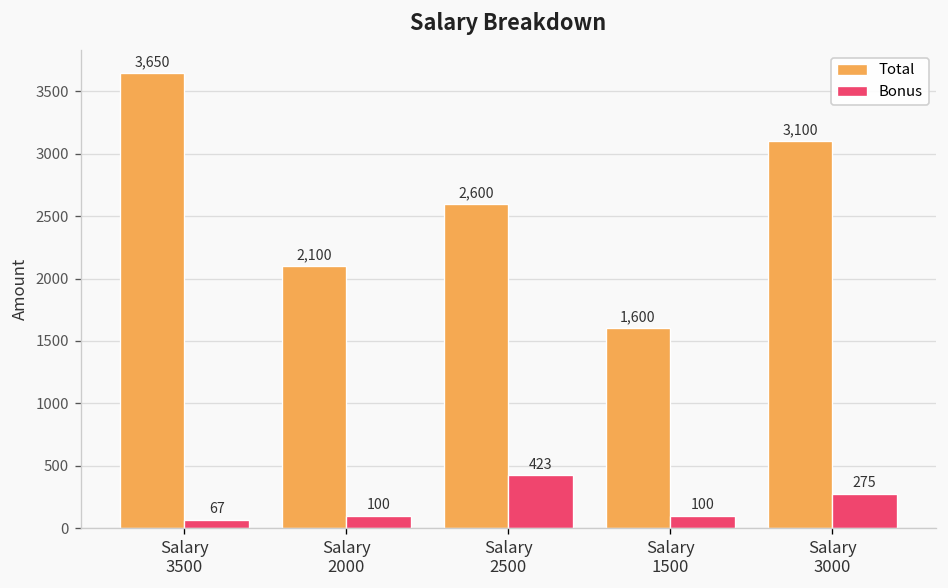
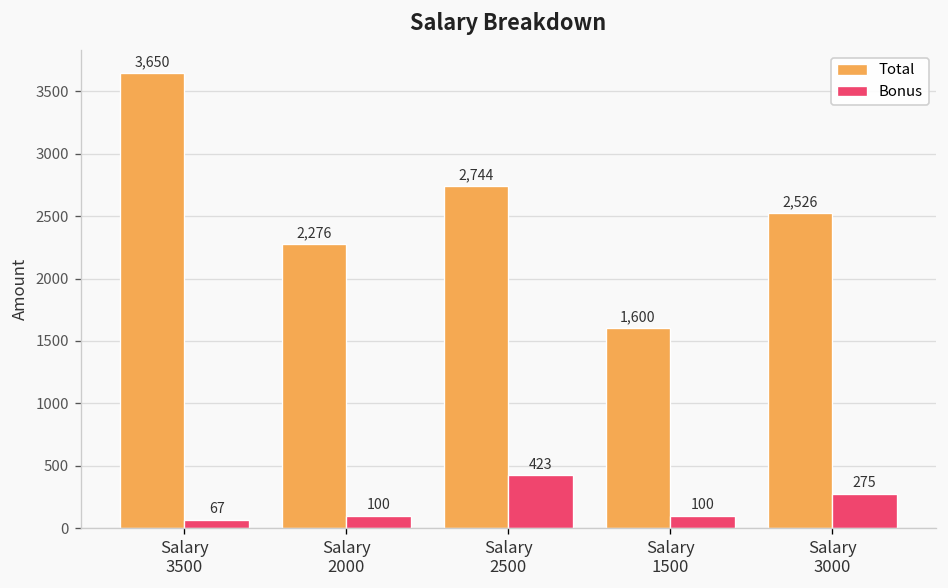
Total, Salary 2000: 2,100 -> 2,276
Total, Salary 2500: 2,600 -> 2,744
Total, Salary 3000: 3,100 -> 2,526
